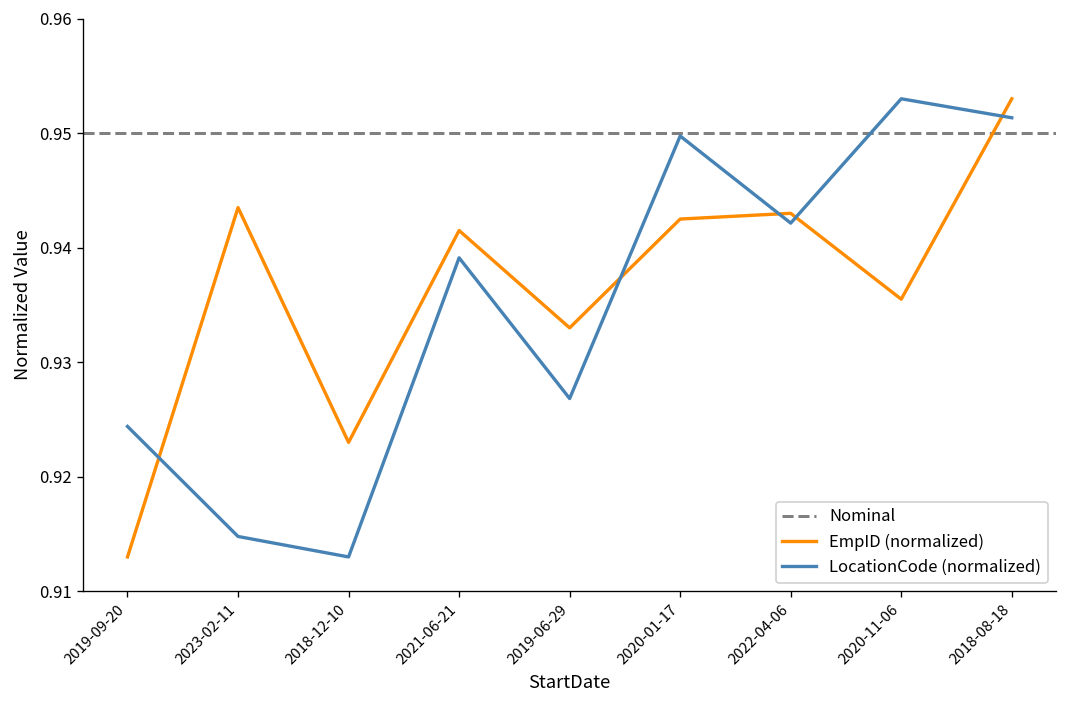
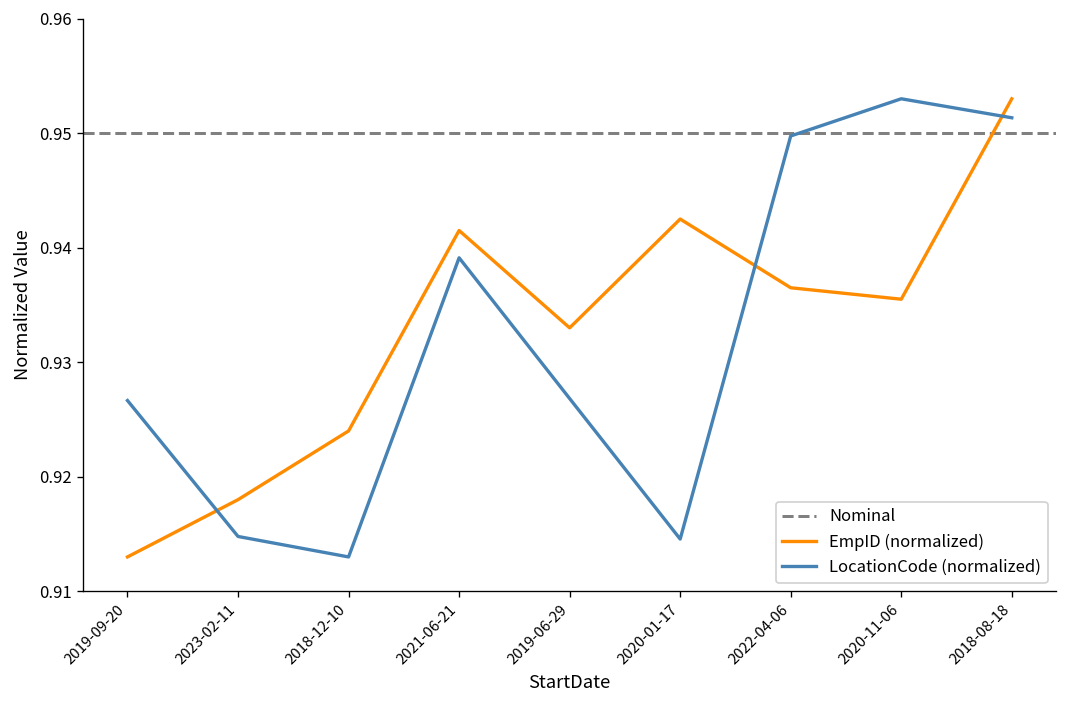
LocationCode (normalized), 2019-09-20: 0.924 -> 0.927
EmpID (normalized), 2023-02-11: 0.943 -> 0.918
EmpID (normalized), 2018-12-10: 0.923 -> 0.924
LocationCode (normalized), 2020-01-17: 0.950 -> 0.915
EmpID (normalized), 2022-04-06: 0.943 -> 0.936
LocationCode (normalized), 2022-04-06: 0.942 -> 0.950
